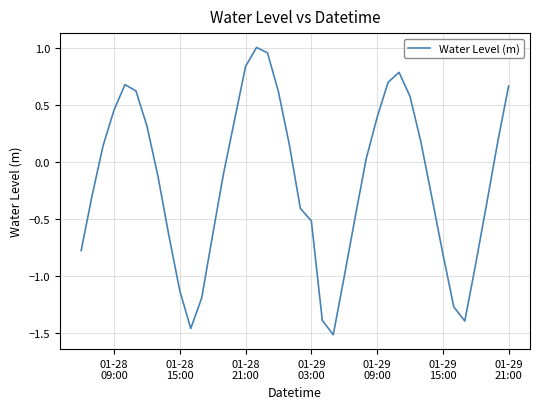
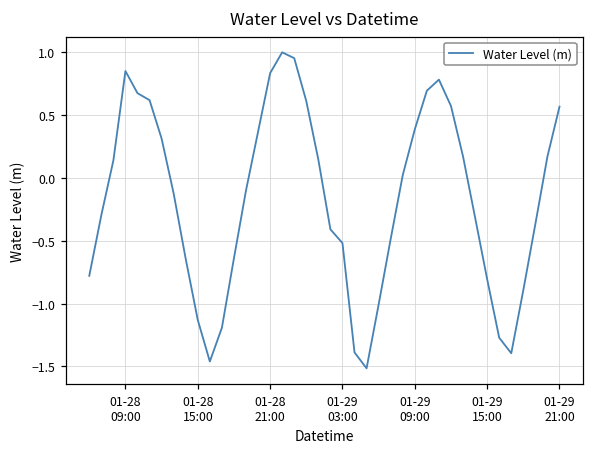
01-28 09:00: 0.45 -> 0.85
01-29 21:00: 0.66 -> 0.57
